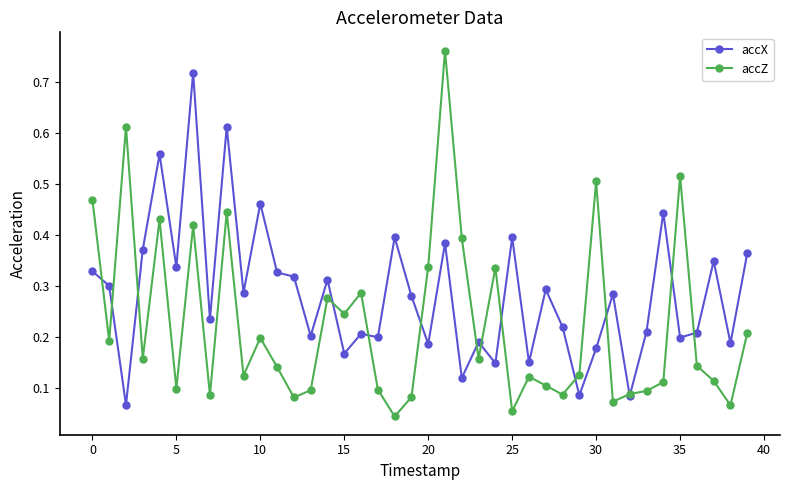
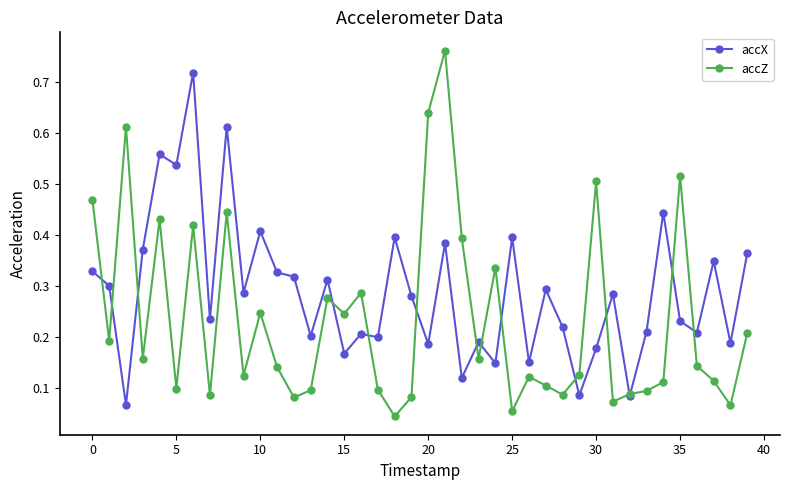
accX, 5: 0.34 -> 0.54
accX, 10: 0.46 -> 0.41
accZ, 10: 0.20 -> 0.25
accZ, 20: 0.34 -> 0.64
accX, 35: 0.20 -> 0.23
